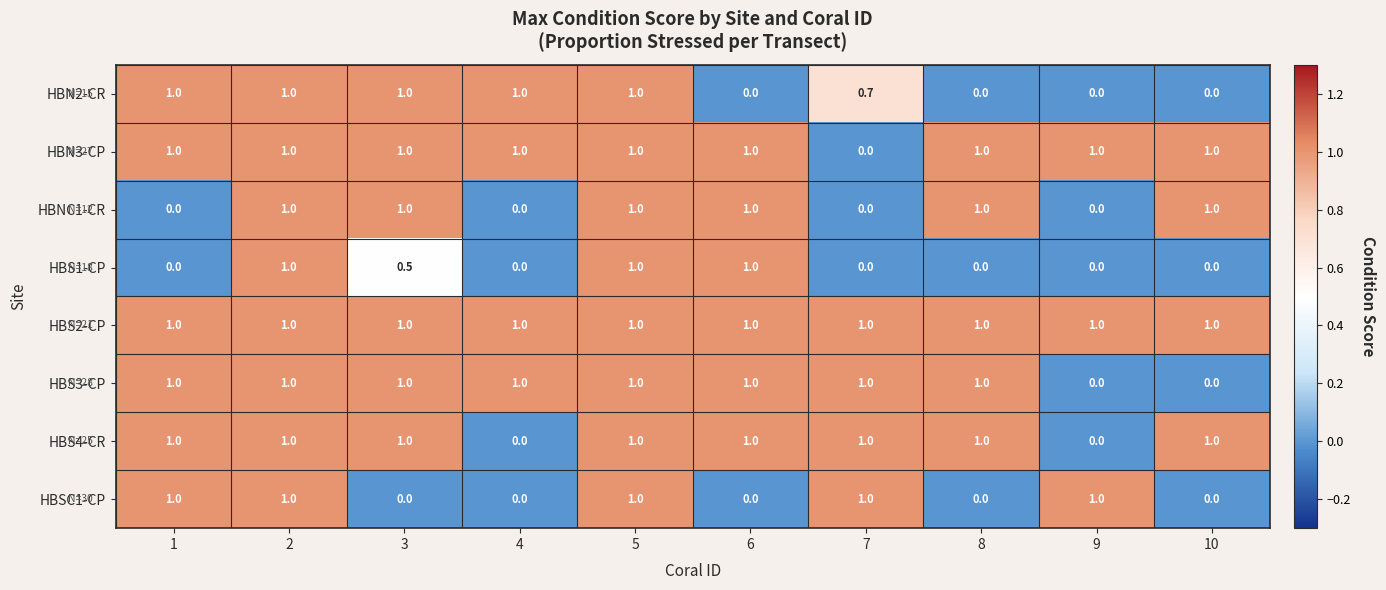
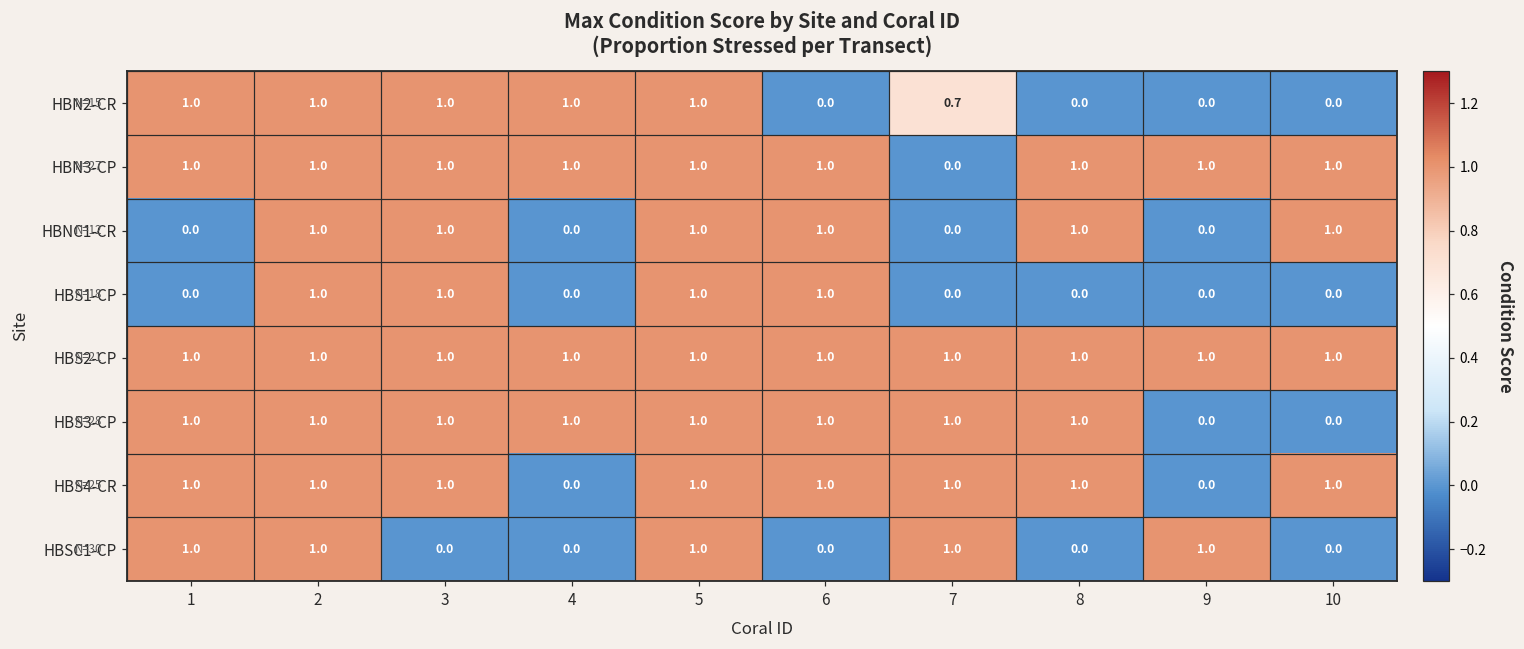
HBS1-CP, 3: 0.5 -> 1.0
